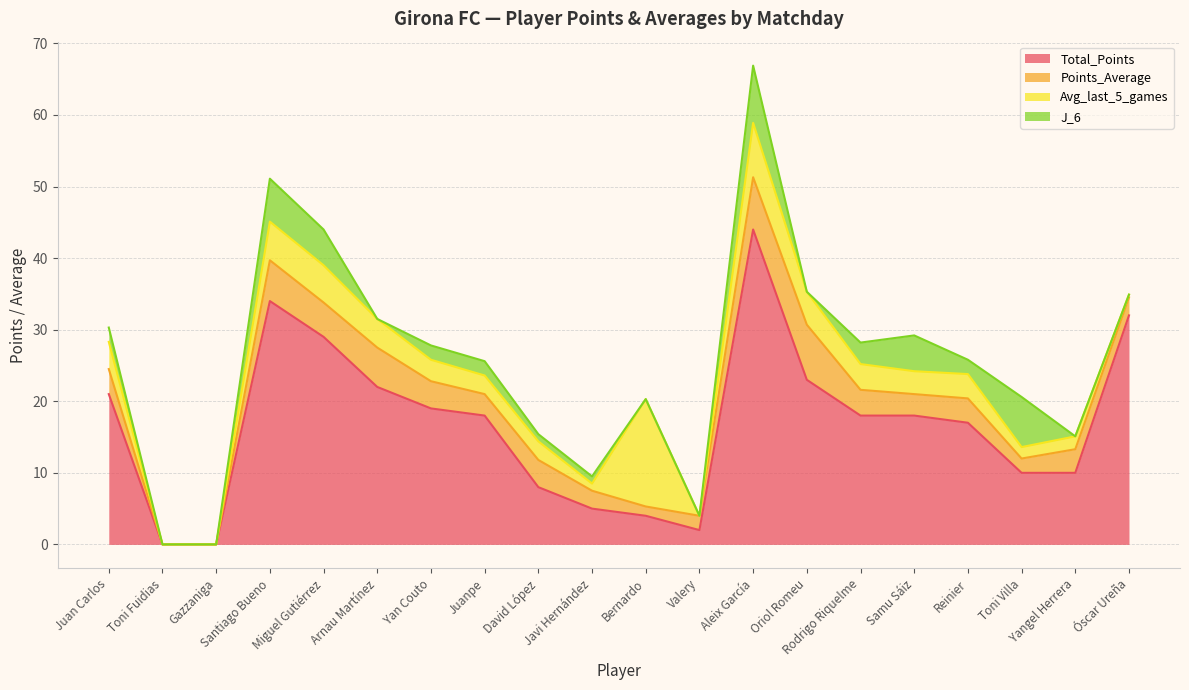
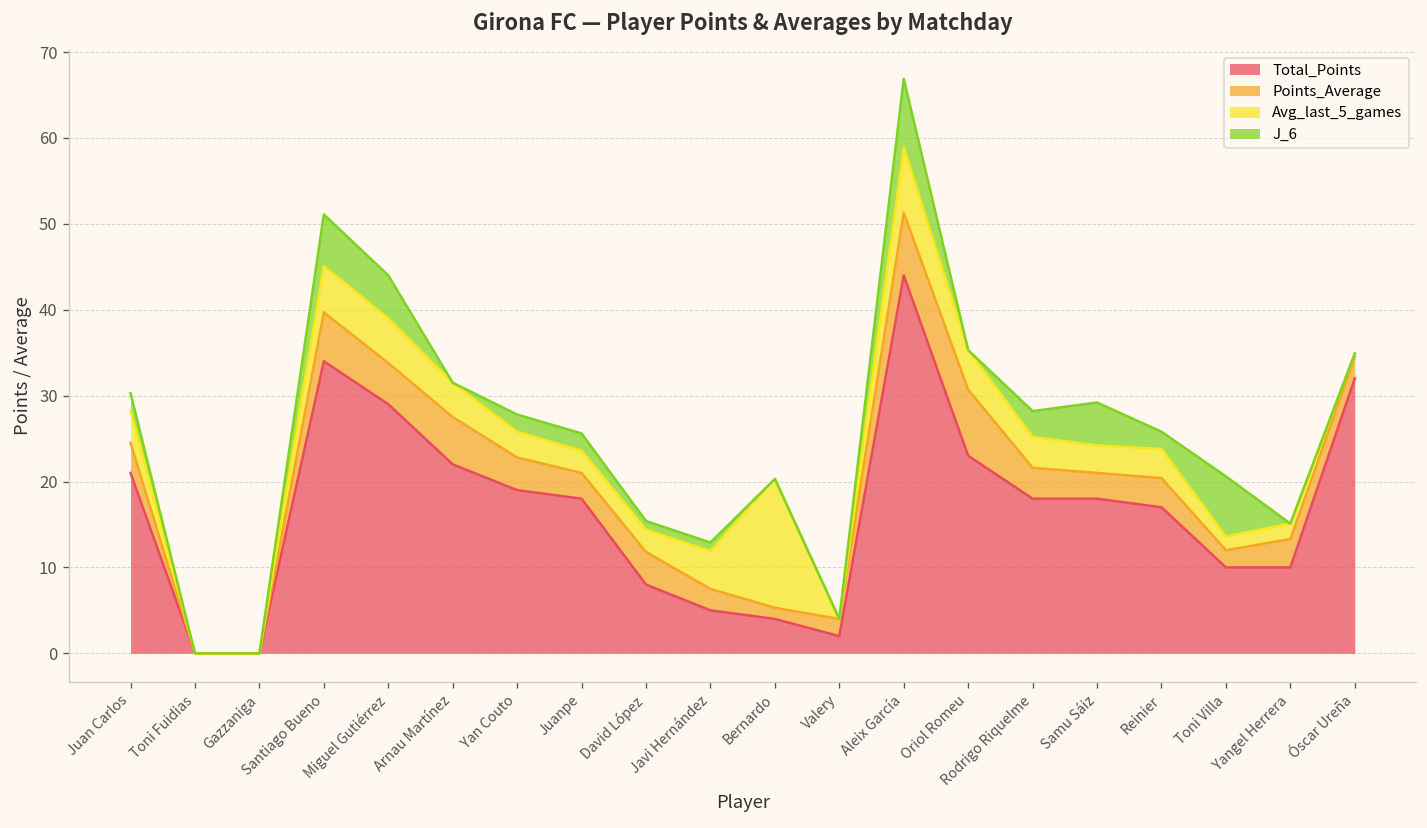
Avg_last_5_games, Javi Hernández: 1 -> 4
